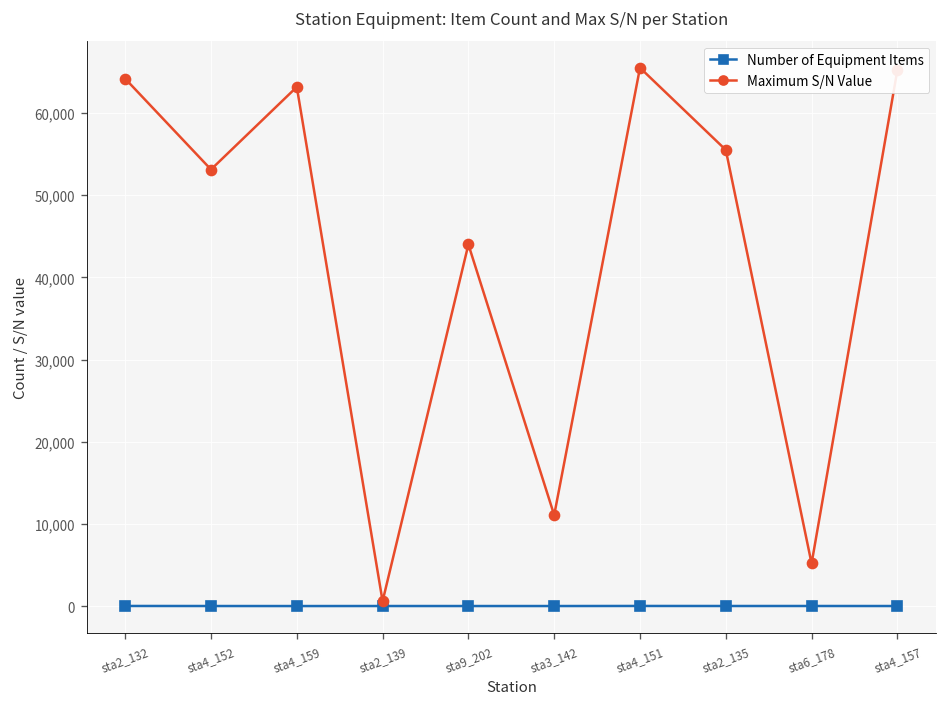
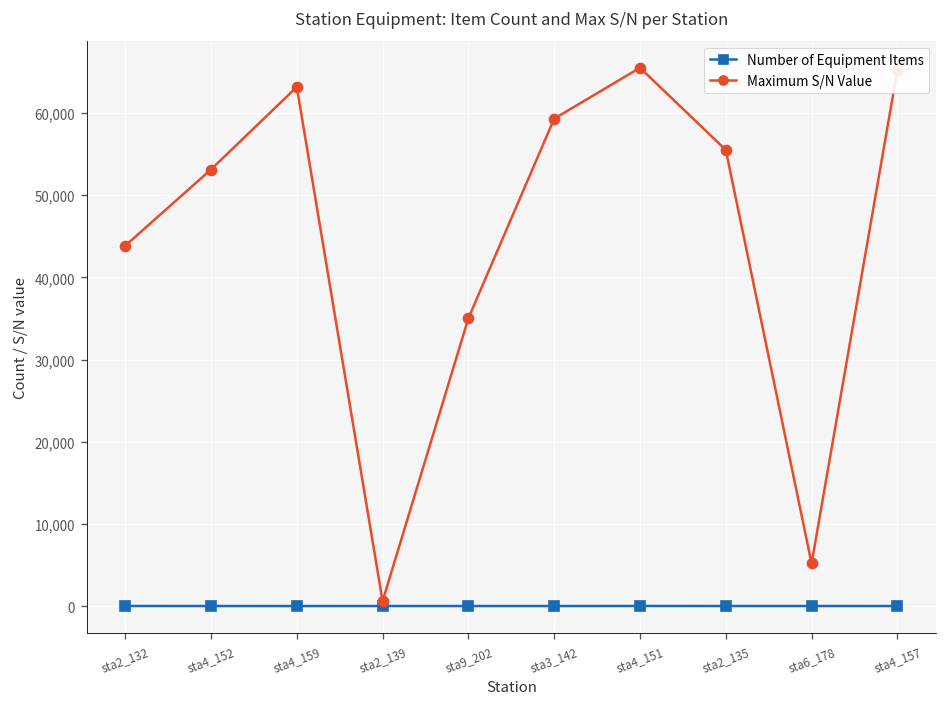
Maximum S/N Value, sta2_132: 64,000 -> 44,000
Maximum S/N Value, sta9_202: 44,000 -> 35,000
Maximum S/N Value, sta3_142: 11,000 -> 59,000
